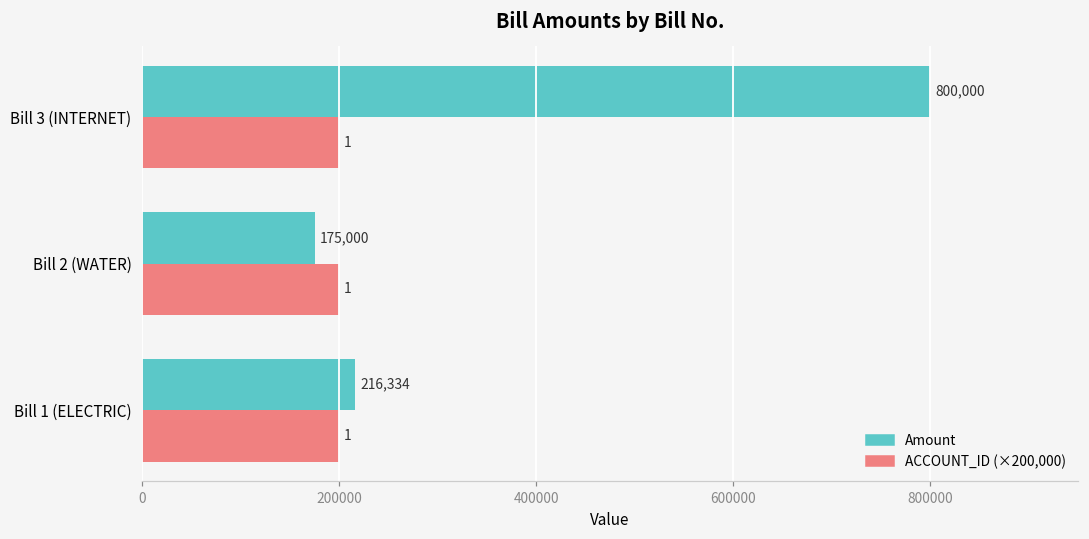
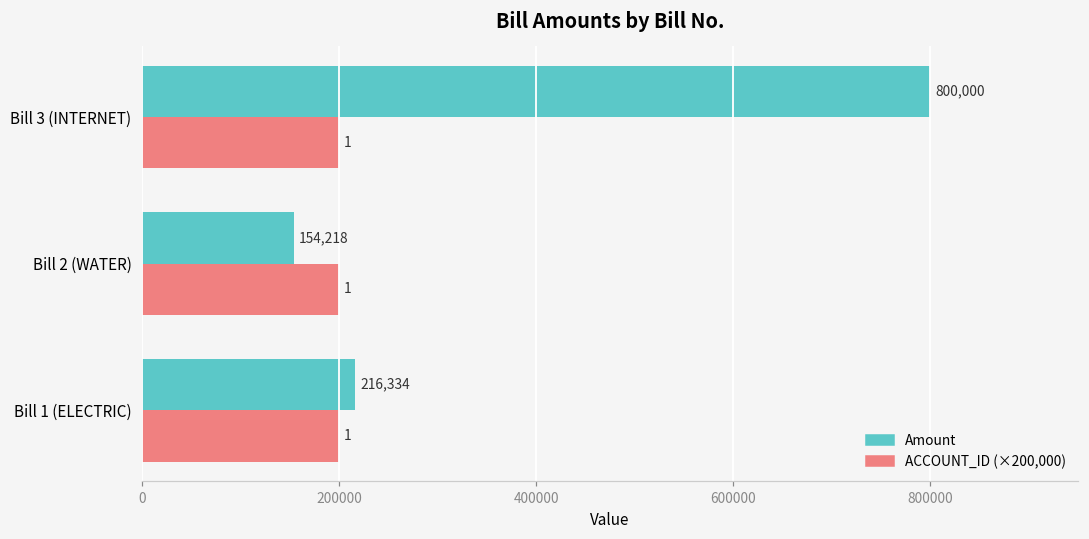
Amount, Bill 2 (WATER): 175,000 -> 154,218
